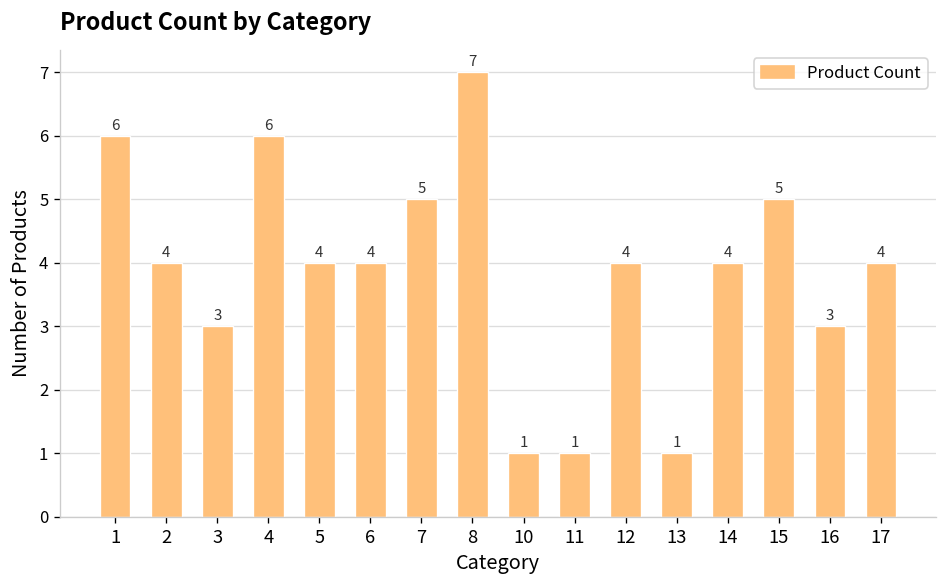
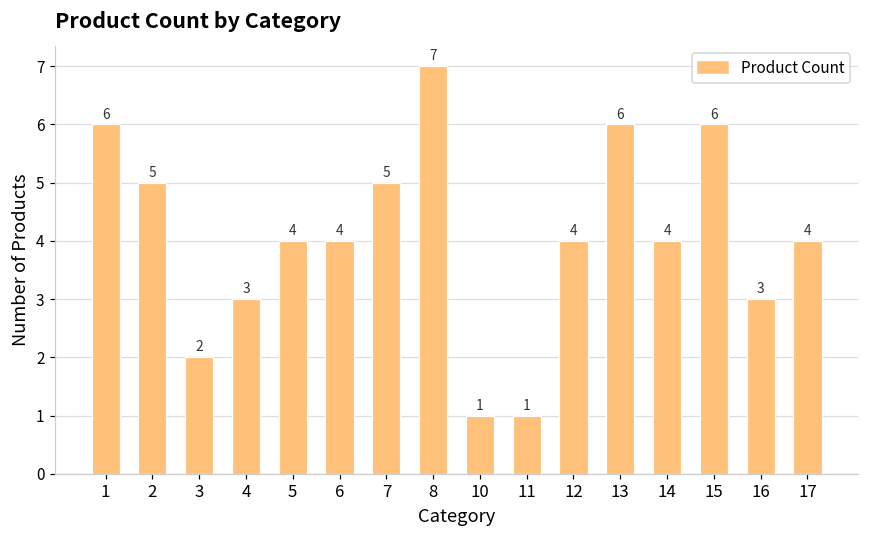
2: 4 -> 5
3: 3 -> 2
4: 6 -> 3
13: 1 -> 6
15: 5 -> 6
